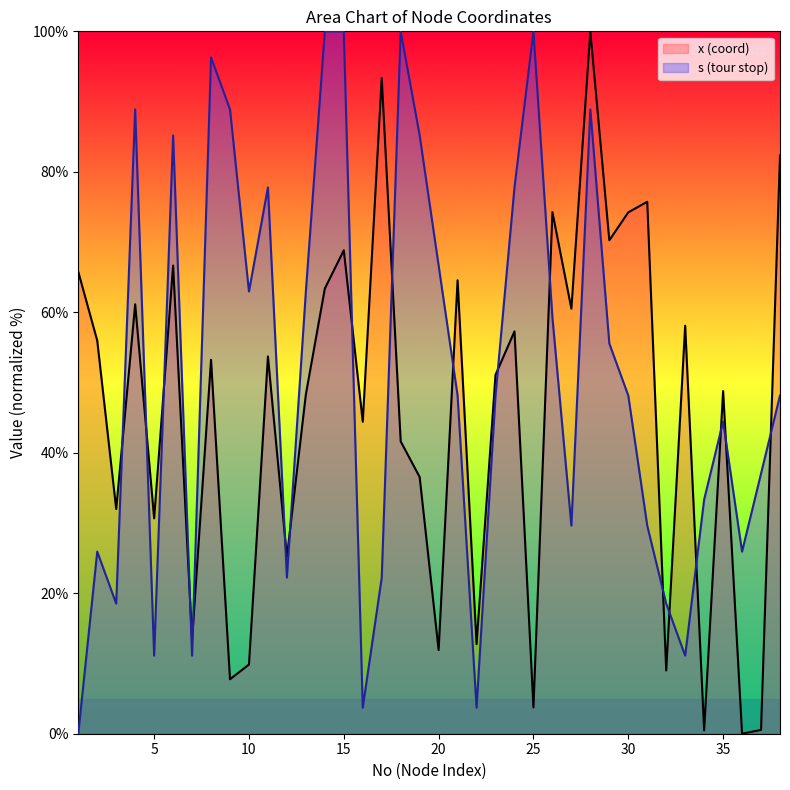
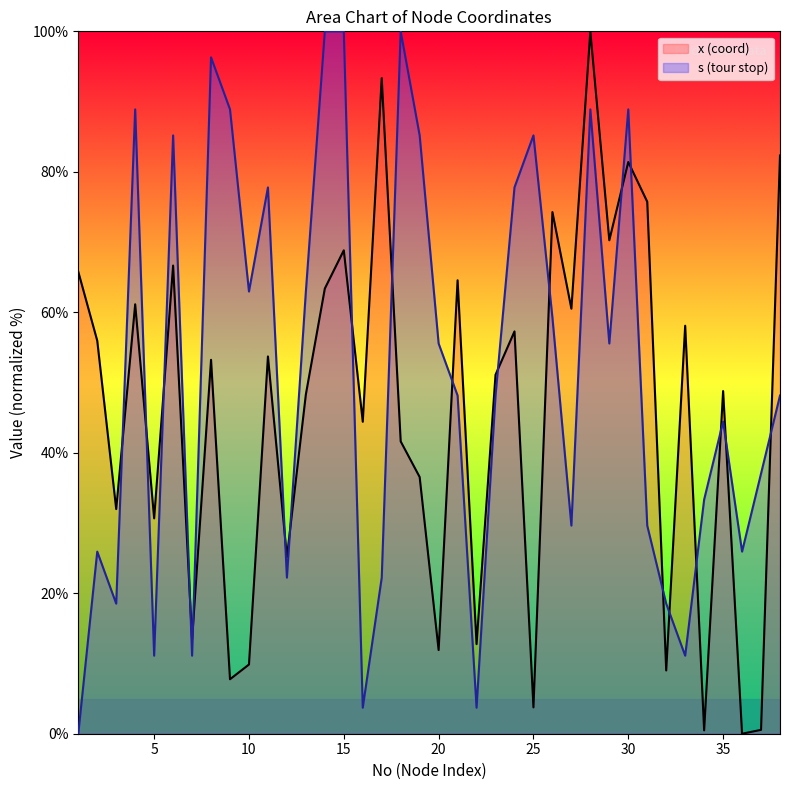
s (tour stop), 20: 67% -> 56%
s (tour stop), 25: 100% -> 85%
x (coord), 30: 74% -> 81%
s (tour stop), 30: 48% -> 89%
